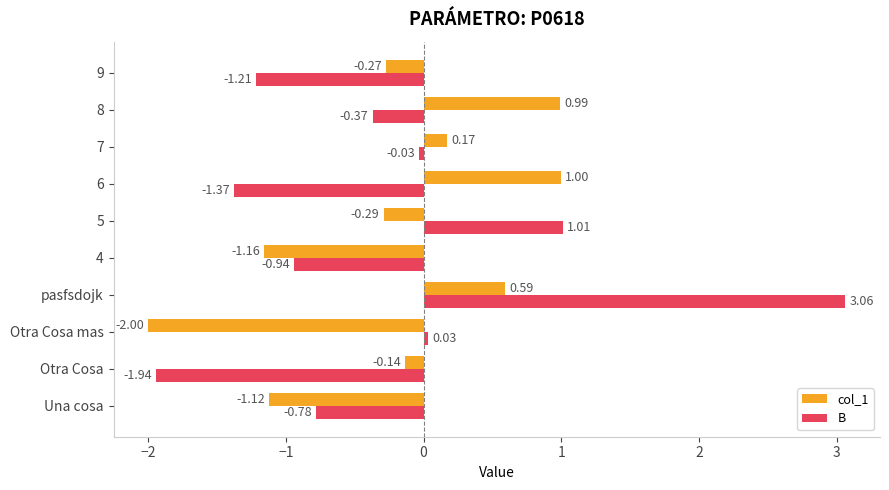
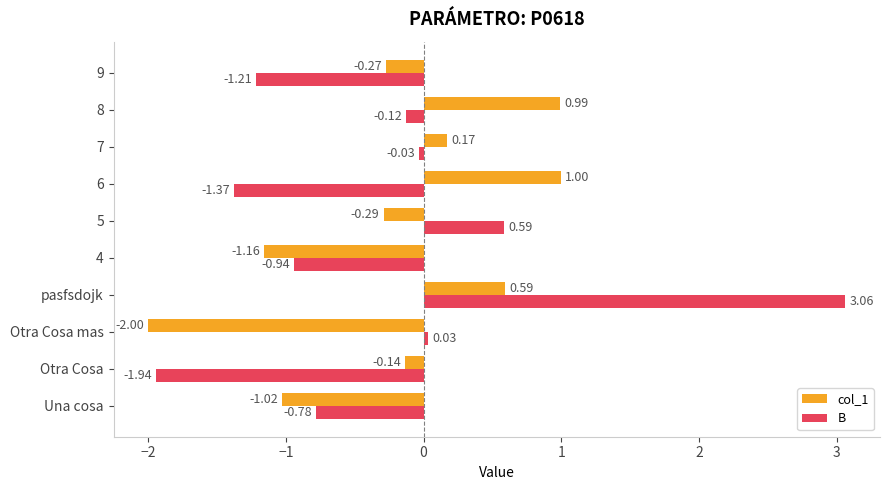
B, 8: -0.37 -> -0.12
B, 5: 1.01 -> 0.59
col_1, Una cosa: -1.12 -> -1.02
